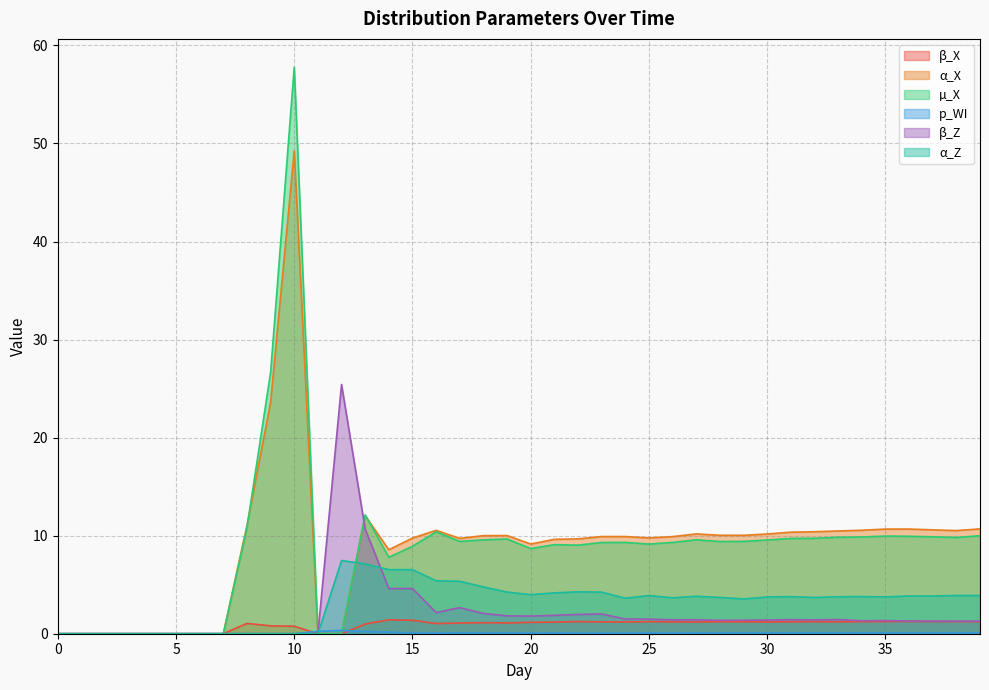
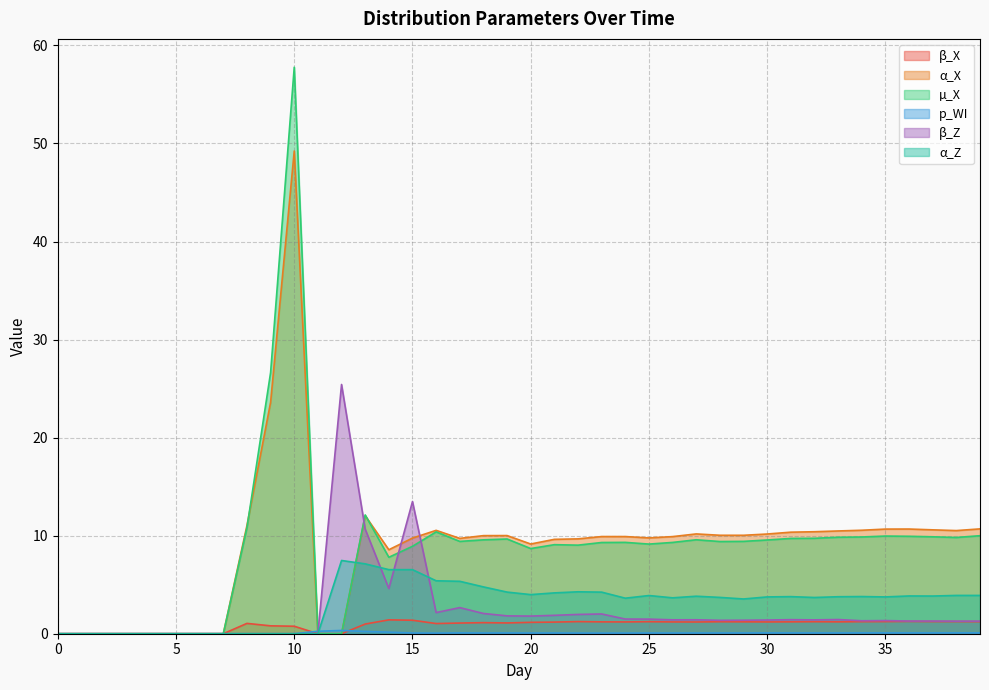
β_Z, 15: 5 -> 13
